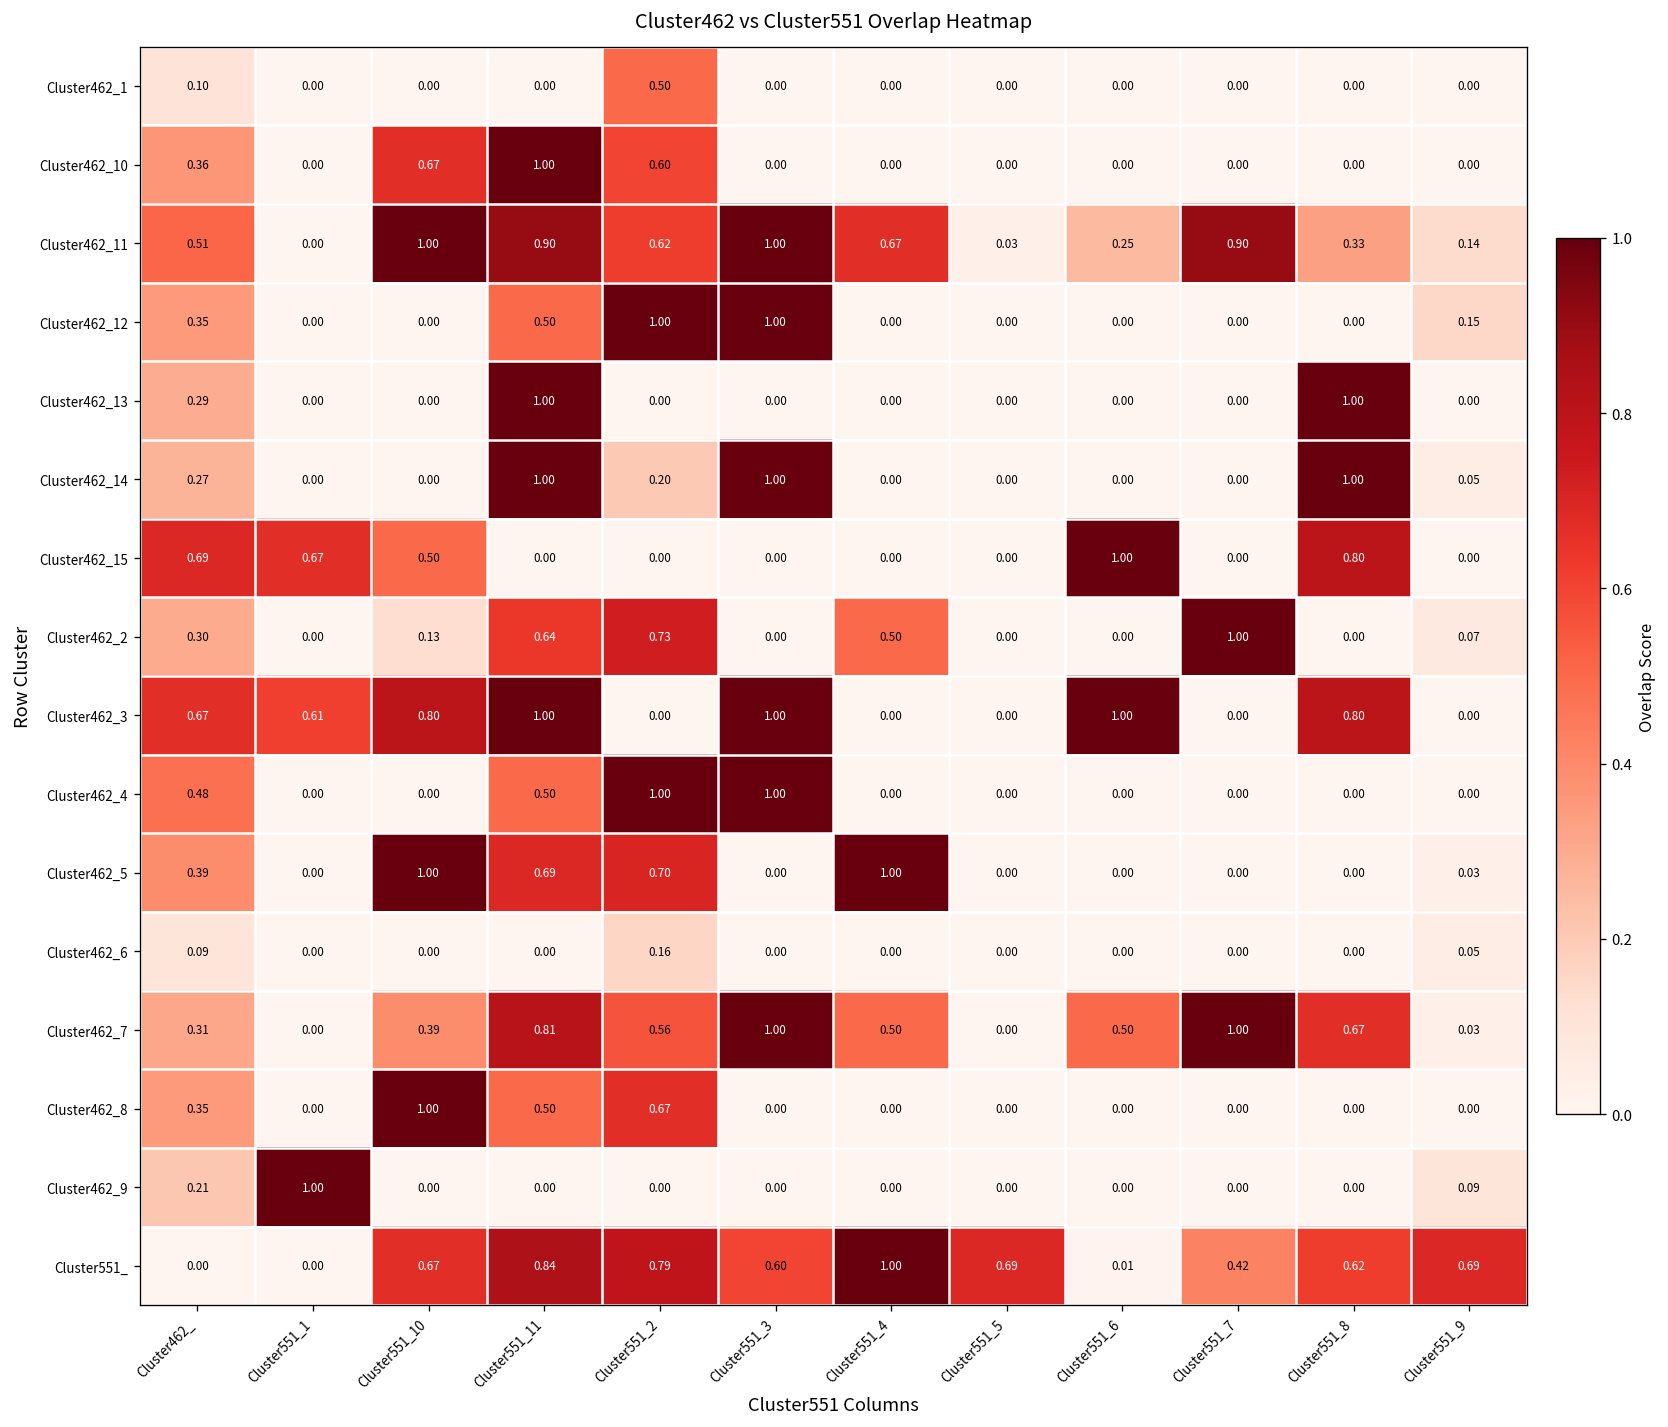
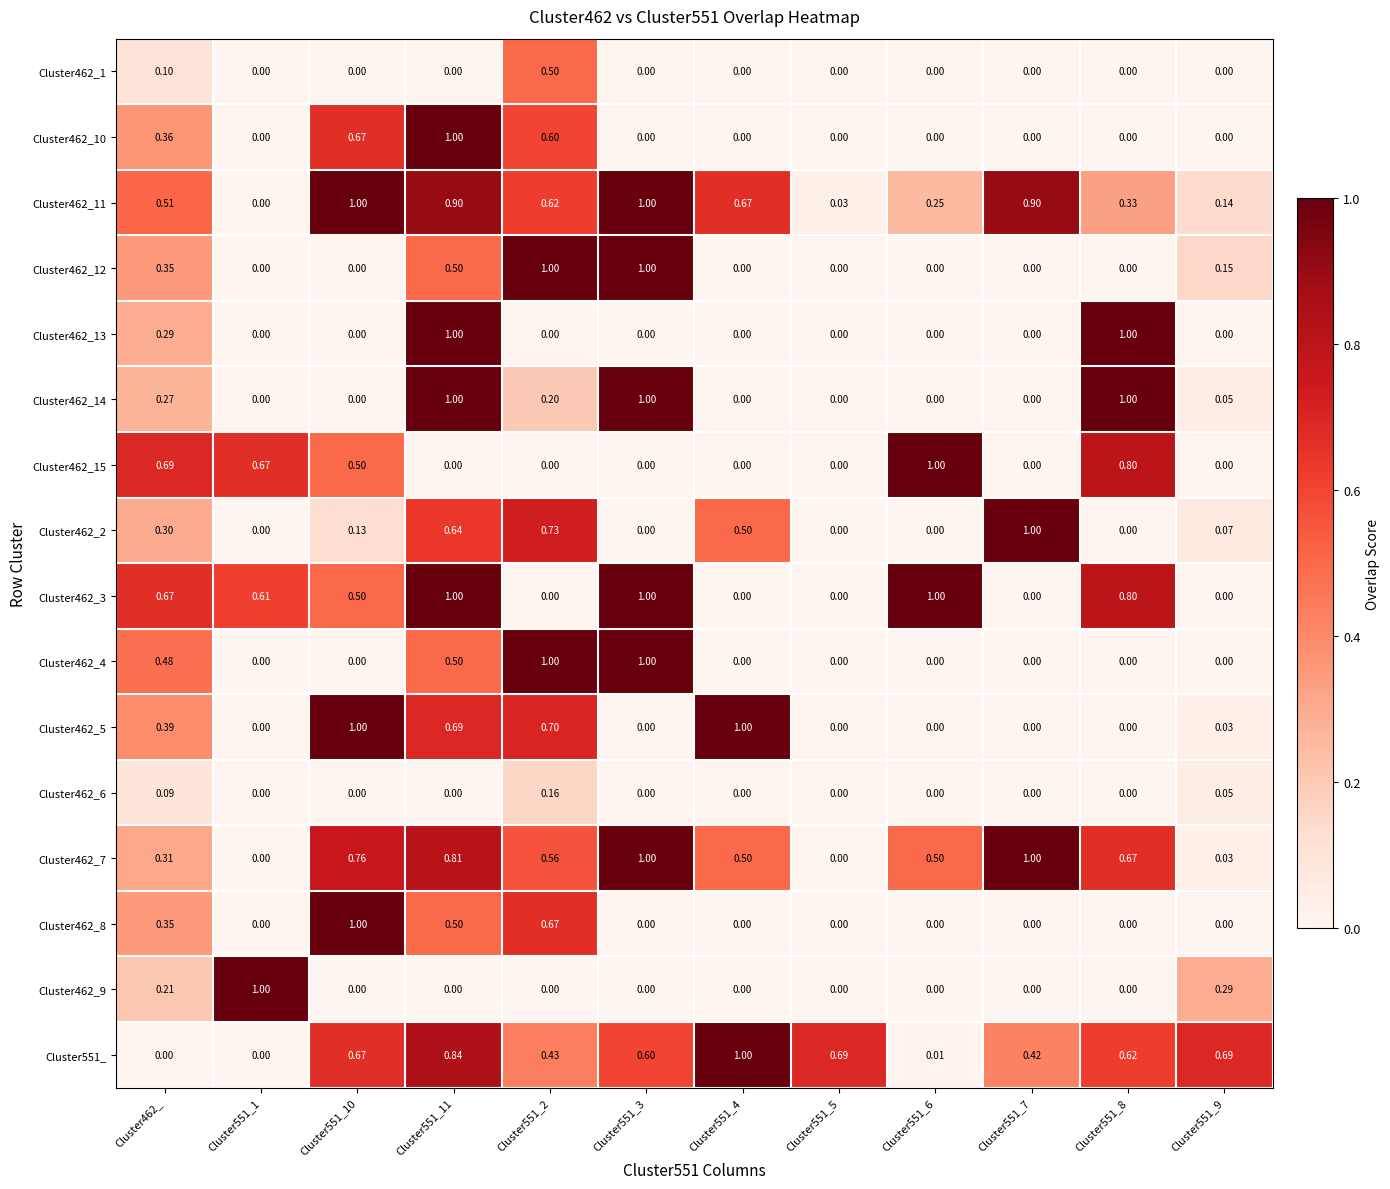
Cluster462_3, Cluster551_10: 0.80 -> 0.50
Cluster462_7, Cluster551_10: 0.39 -> 0.76
Cluster462_9, Cluster551_9: 0.09 -> 0.29
Cluster551_, Cluster551_2: 0.79 -> 0.43
